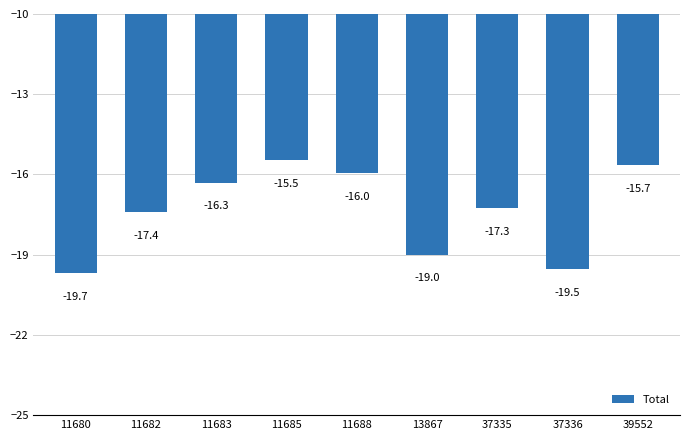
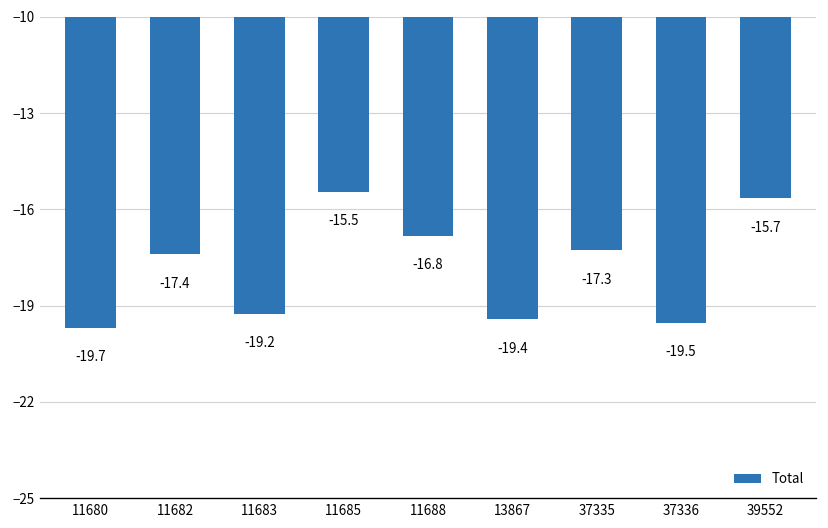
11683: -16.3 -> -19.2
11688: -16.0 -> -16.8
13867: -19.0 -> -19.4
